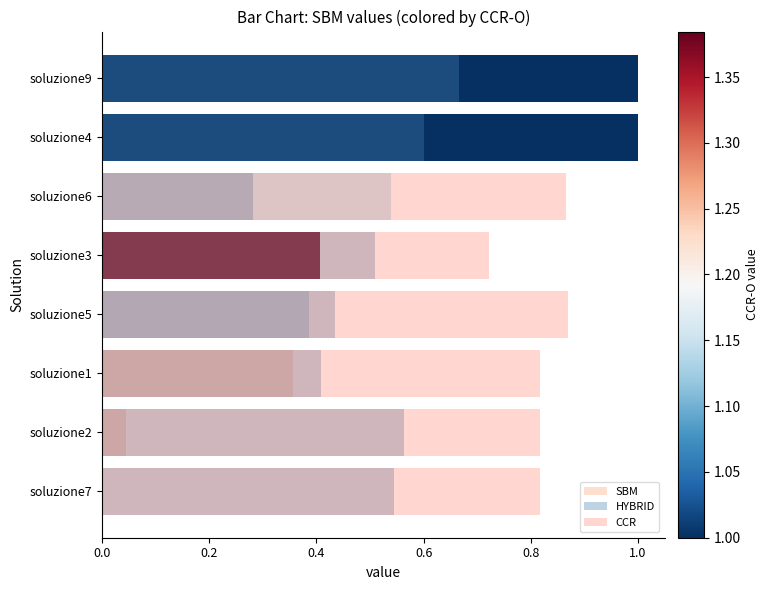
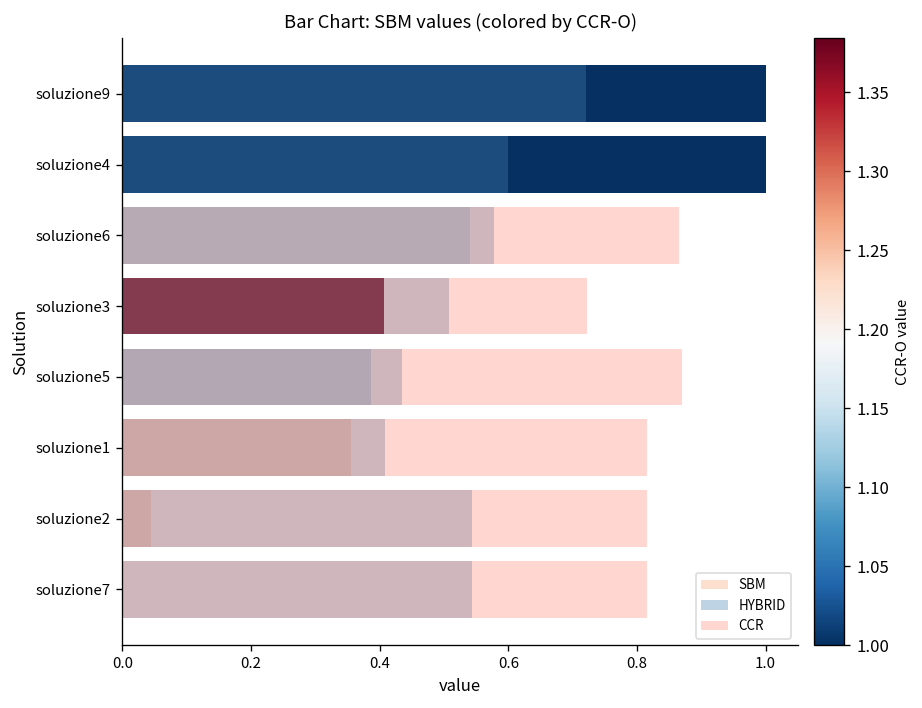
HYBRID, soluzione9: 0.67 -> 0.72
HYBRID, soluzione6: 0.28 -> 0.58
HYBRID, soluzione2: 0.56 -> 0.54
